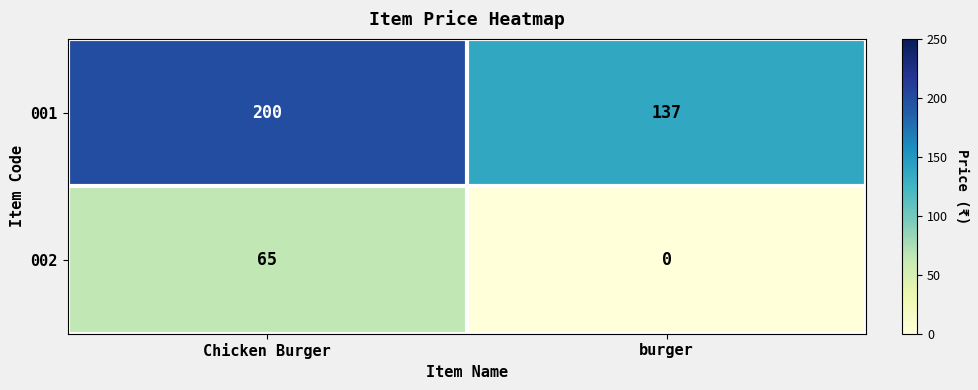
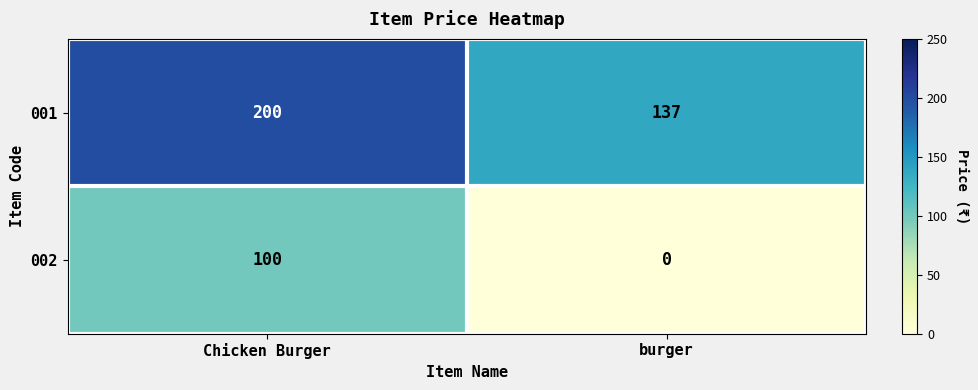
002, Chicken Burger: 65 -> 100
